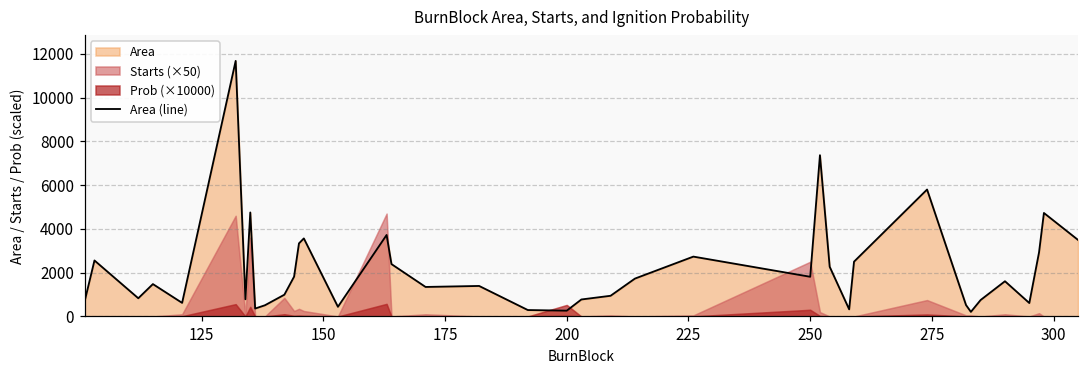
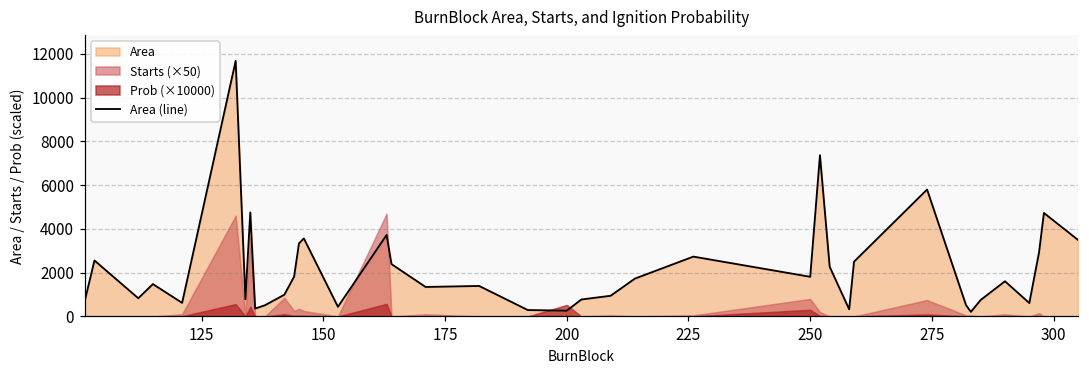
Starts (×50), 250: 2500 -> 800
